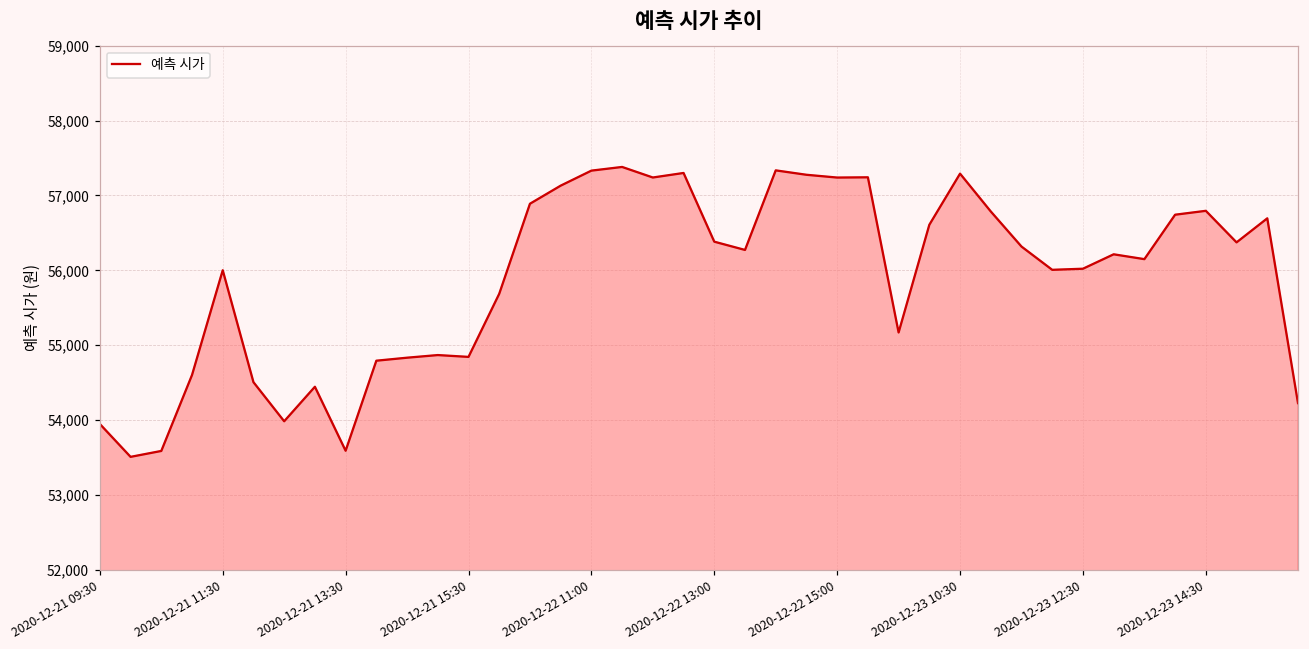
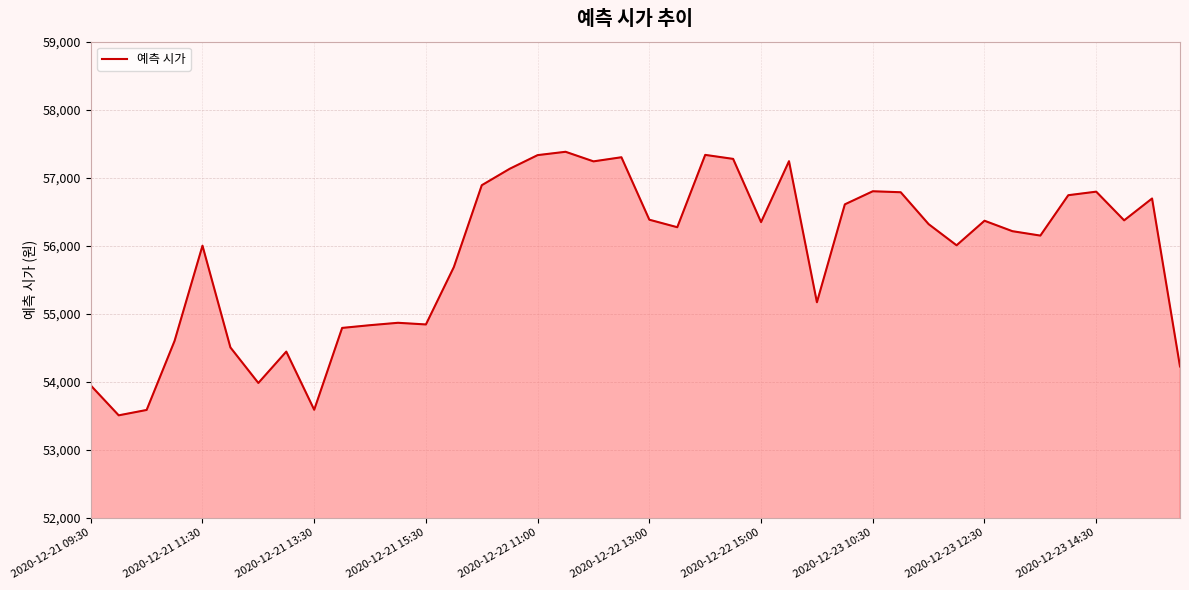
2020-12-22 15:00: 57,200 -> 56,300
2020-12-23 10:30: 57,300 -> 56,800
2020-12-23 12:30: 56,000 -> 56,400
